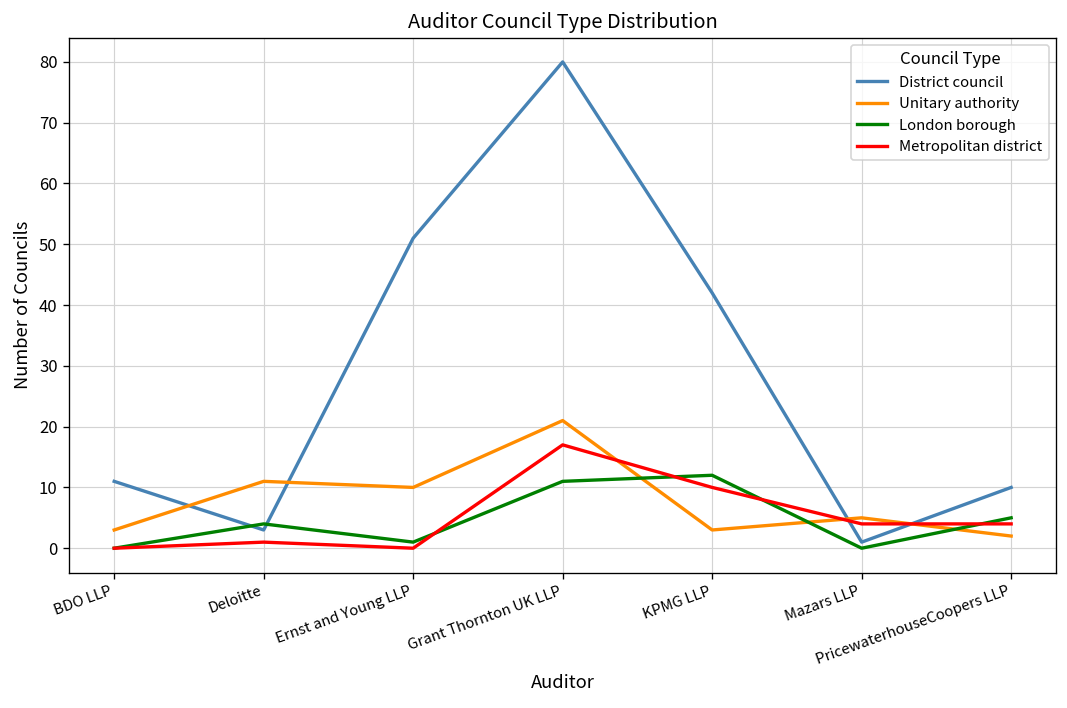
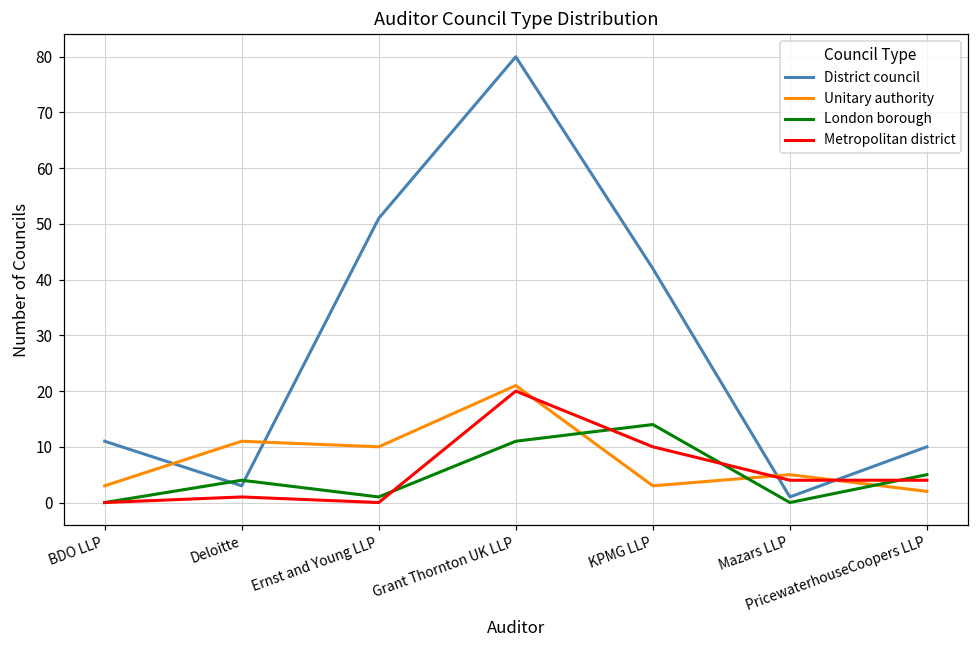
Metropolitan district, Grant Thornton UK LLP: 17 -> 20
London borough, KPMG LLP: 12 -> 14
